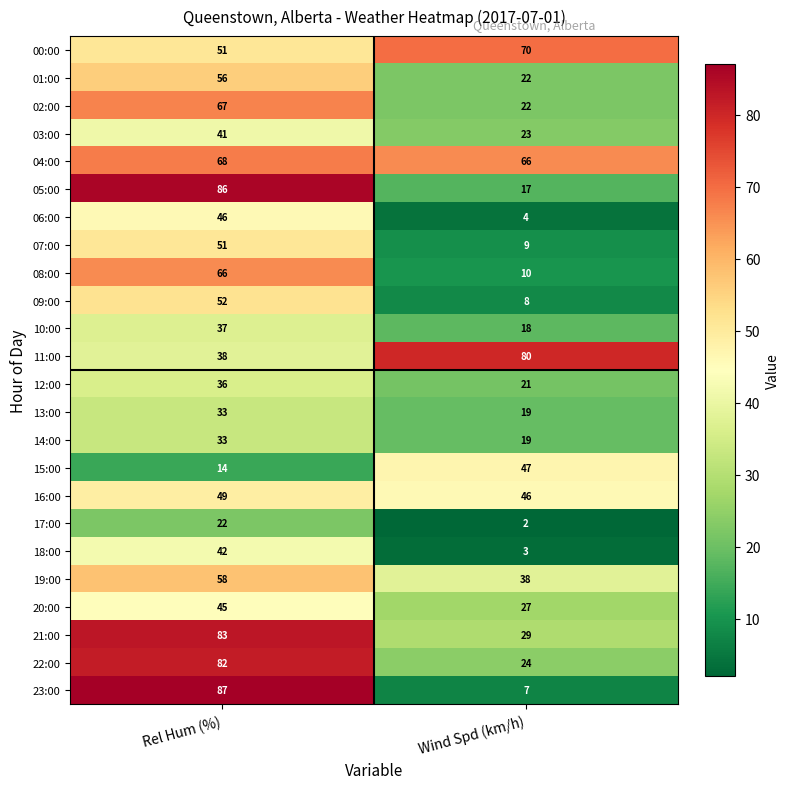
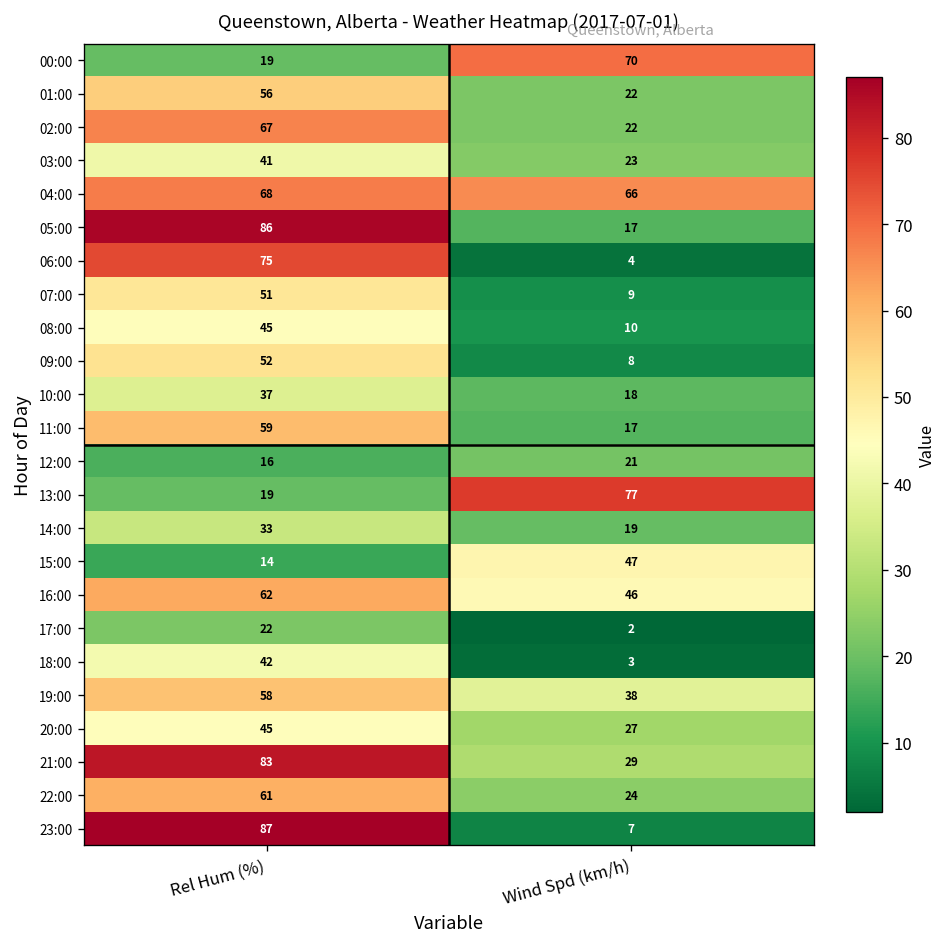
00:00, Rel Hum (%): 51 -> 19
06:00, Rel Hum (%): 46 -> 75
08:00, Rel Hum (%): 66 -> 45
11:00, Rel Hum (%): 38 -> 59
11:00, Wind Spd (km/h): 80 -> 17
12:00, Rel Hum (%): 36 -> 16
13:00, Rel Hum (%): 33 -> 19
13:00, Wind Spd (km/h): 19 -> 77
16:00, Rel Hum (%): 49 -> 62
22:00, Rel Hum (%): 82 -> 61
